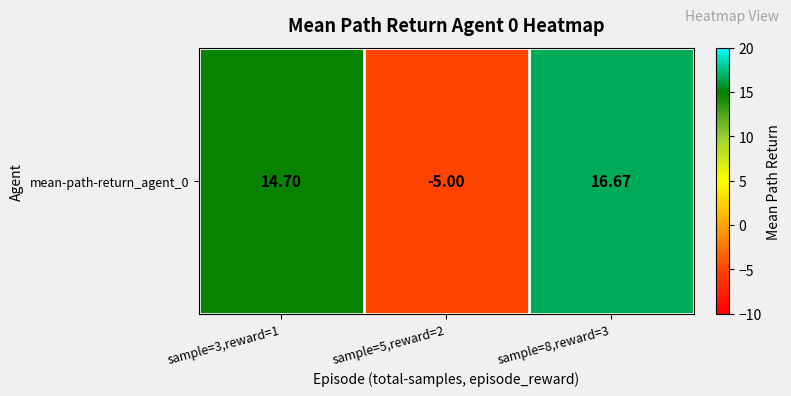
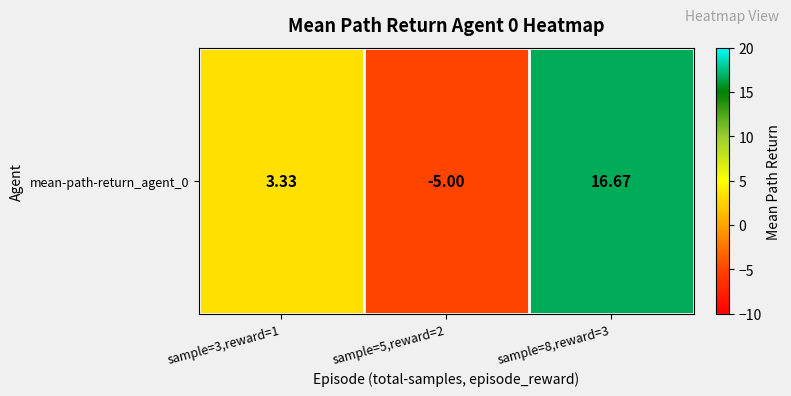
mean-path-return_agent_0, sample=3,reward=1: 14.70 -> 3.33
